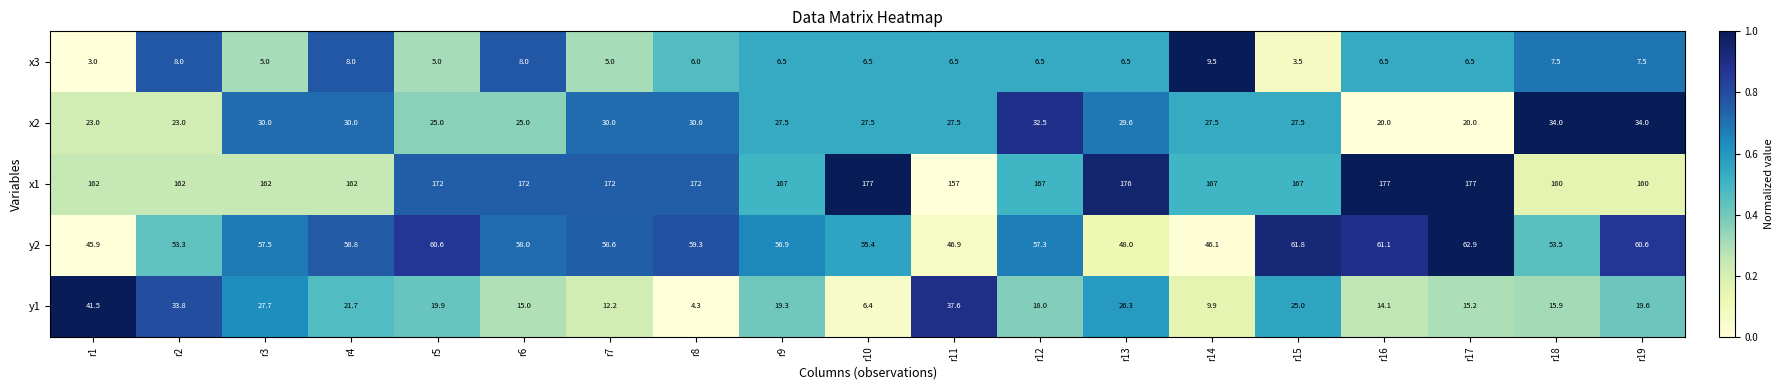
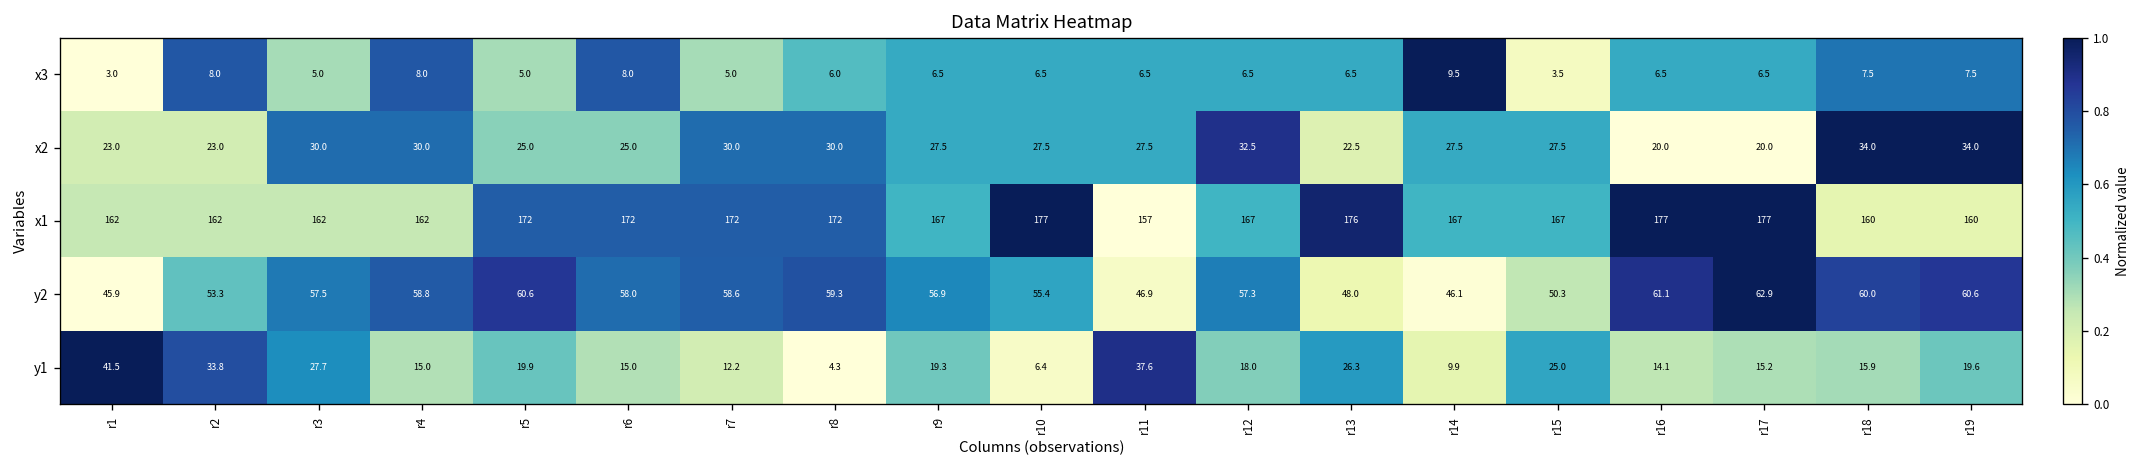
x2, r13: 29.6 -> 22.5
y2, r15: 61.8 -> 50.3
y2, r18: 53.5 -> 60.0
y1, r4: 21.7 -> 15.0
